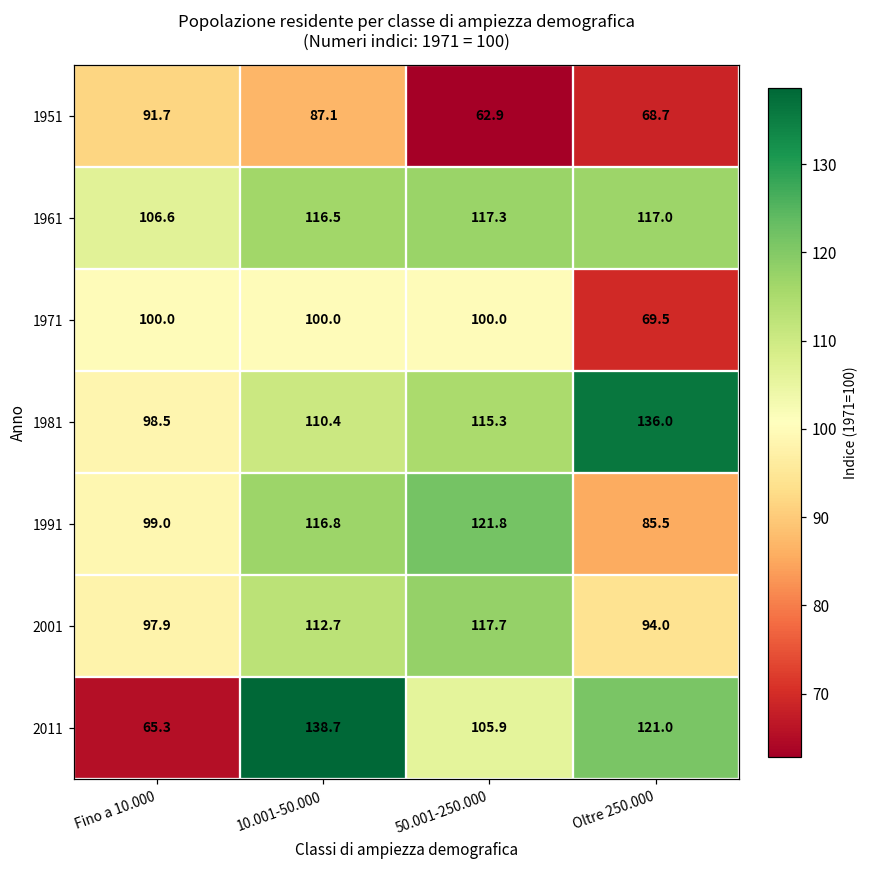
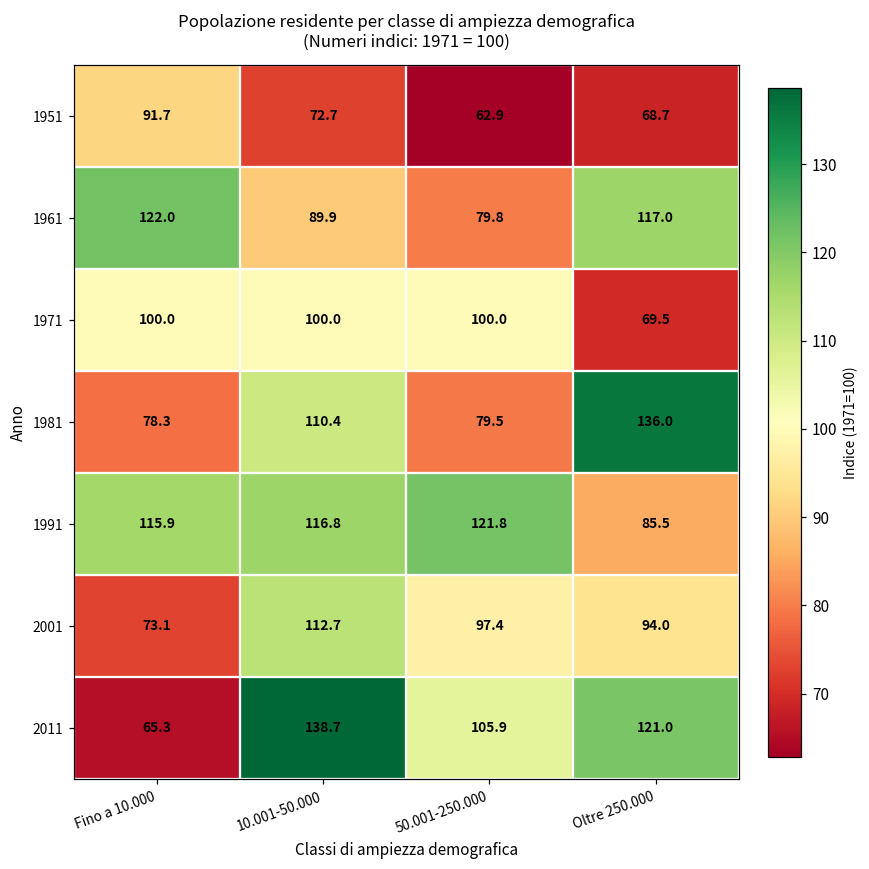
1951, 10.001-50.000: 87.1 -> 72.7
1961, Fino a 10.000: 106.6 -> 122.0
1961, 10.001-50.000: 116.5 -> 89.9
1961, 50.001-250.000: 117.3 -> 79.8
1981, Fino a 10.000: 98.5 -> 78.3
1981, 50.001-250.000: 115.3 -> 79.5
1991, Fino a 10.000: 99.0 -> 115.9
2001, Fino a 10.000: 97.9 -> 73.1
2001, 50.001-250.000: 117.7 -> 97.4
